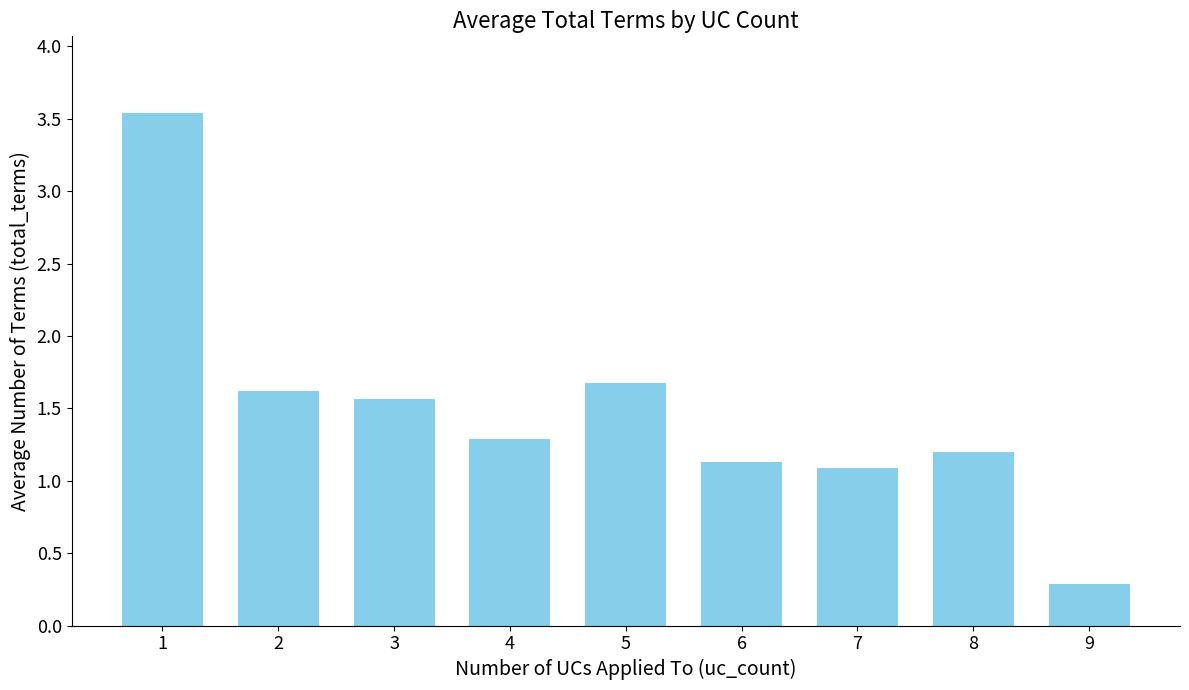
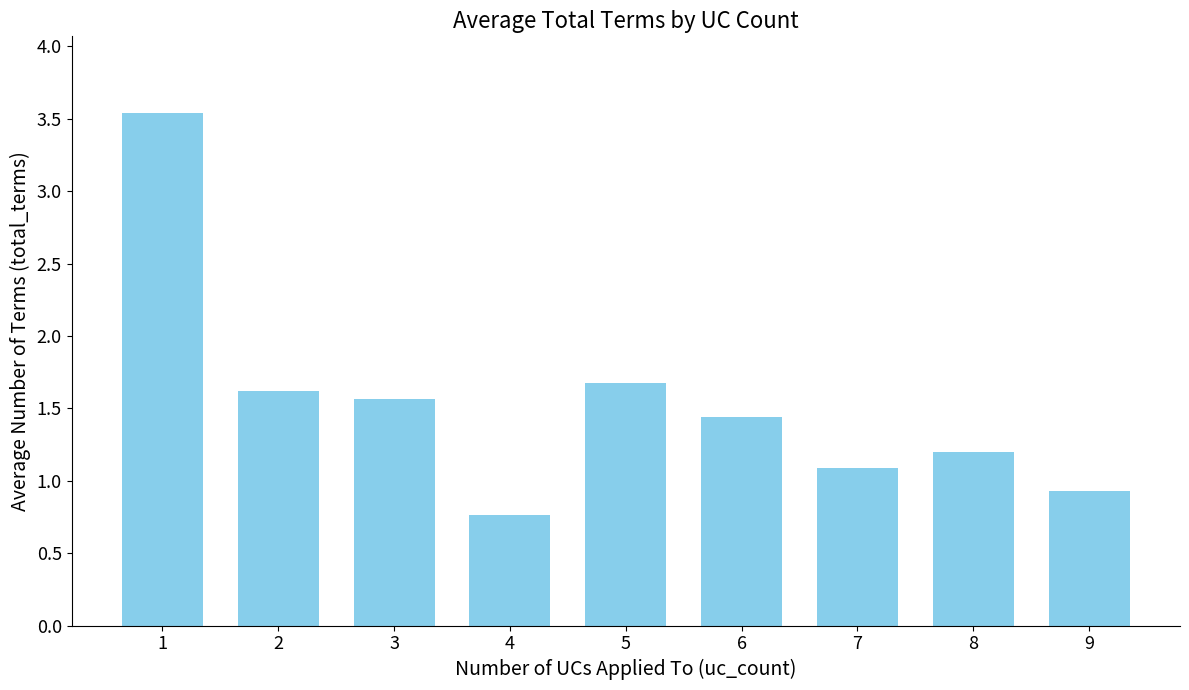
4: 1.29 -> 0.77
6: 1.13 -> 1.44
9: 0.29 -> 0.93
